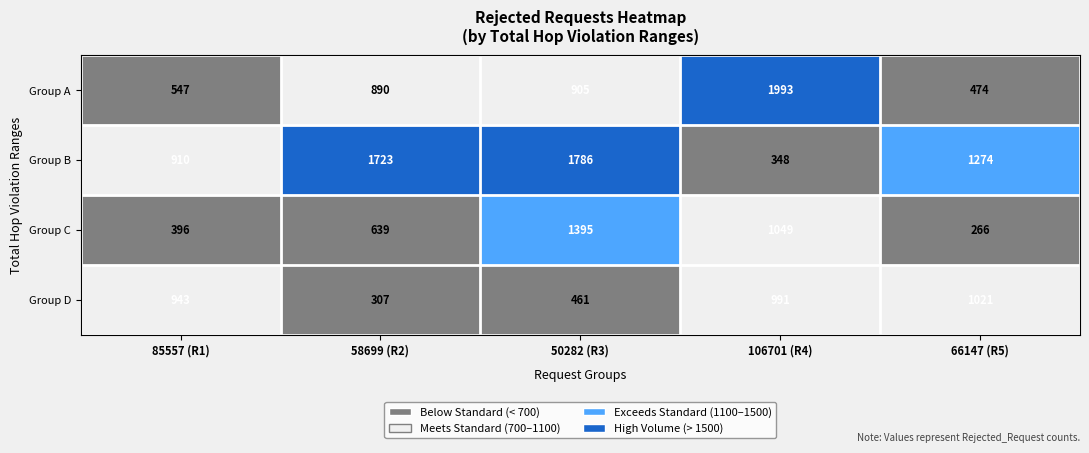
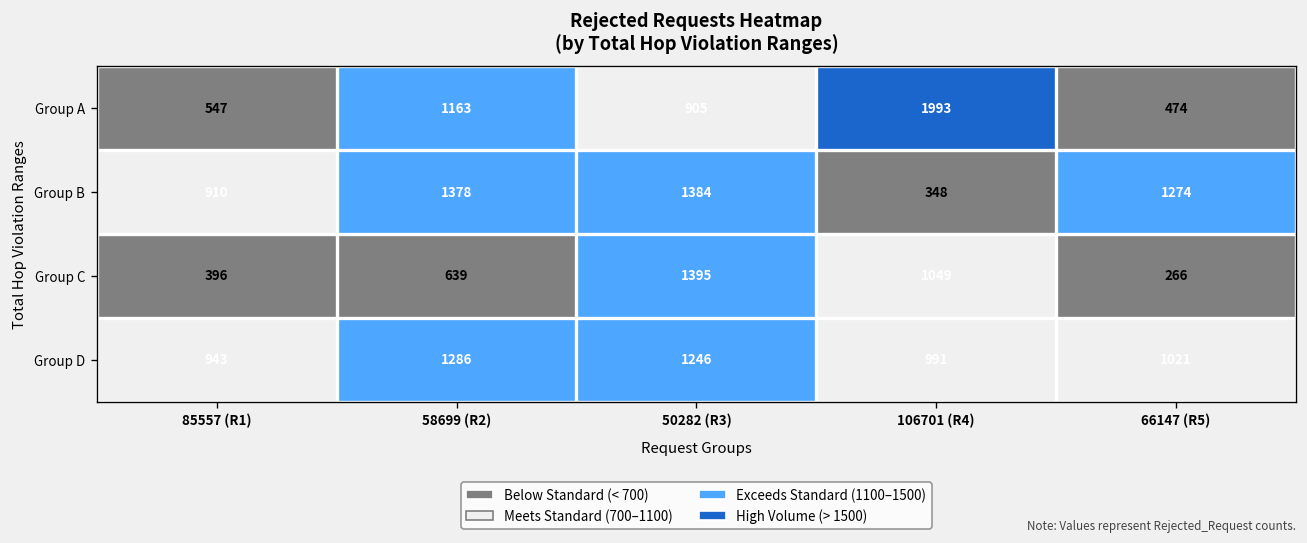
Group A, 58699 (R2): 890 -> 1163
Group B, 58699 (R2): 1723 -> 1378
Group B, 50282 (R3): 1786 -> 1384
Group D, 58699 (R2): 307 -> 1286
Group D, 50282 (R3): 461 -> 1246
